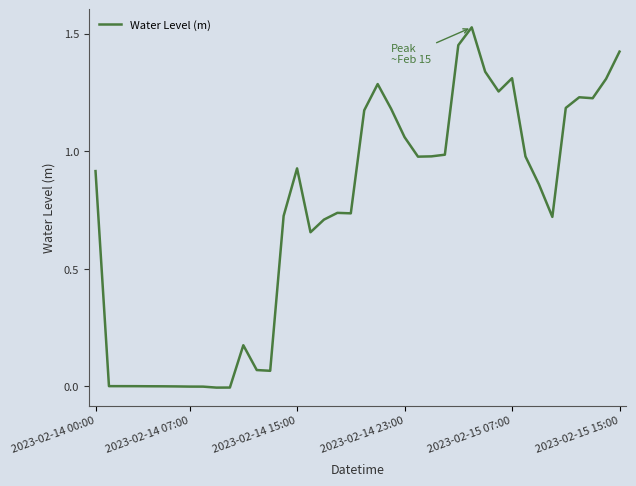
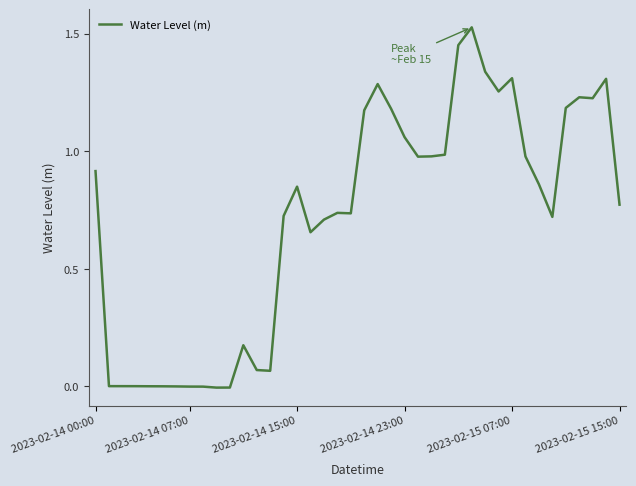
2023-02-14 15:00: 0.93 -> 0.85
2023-02-15 15:00: 1.42 -> 0.77
